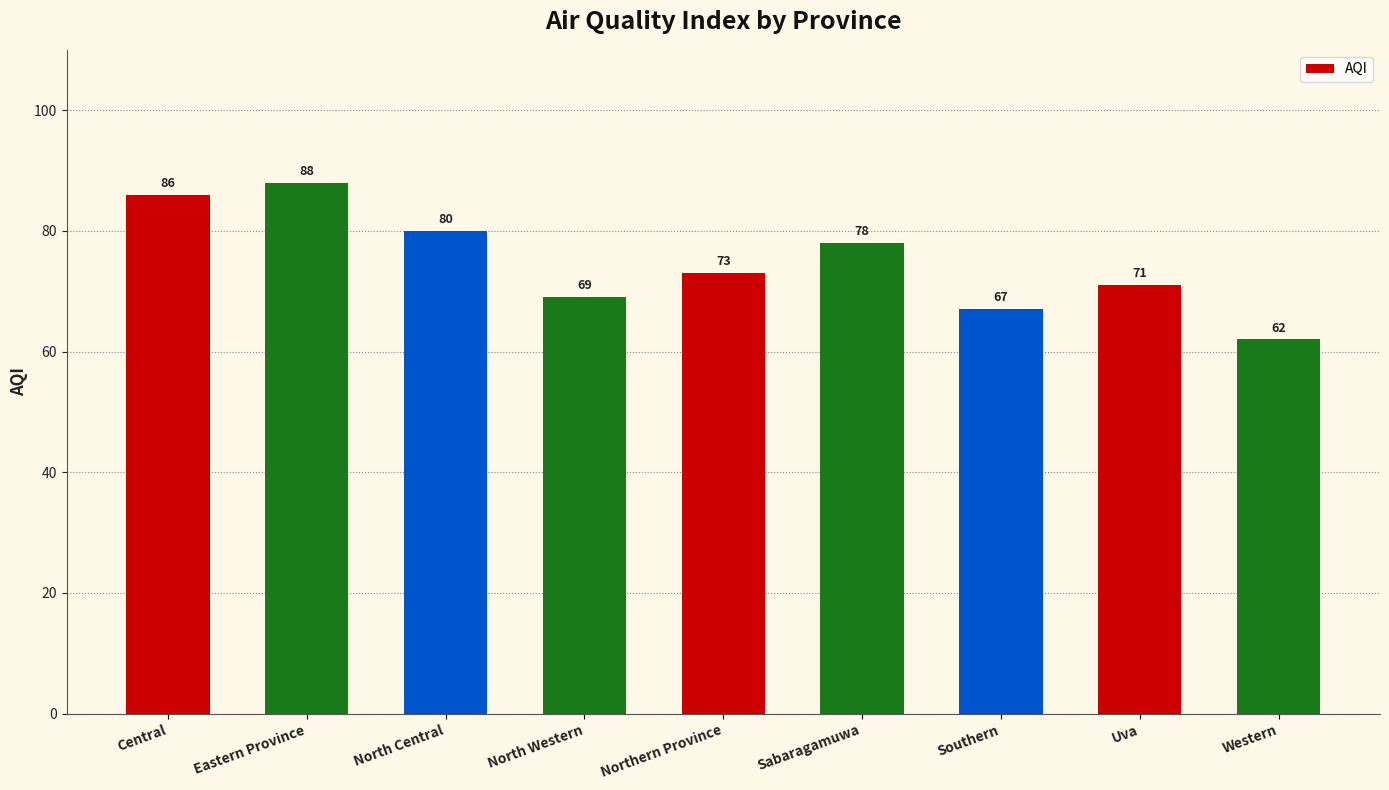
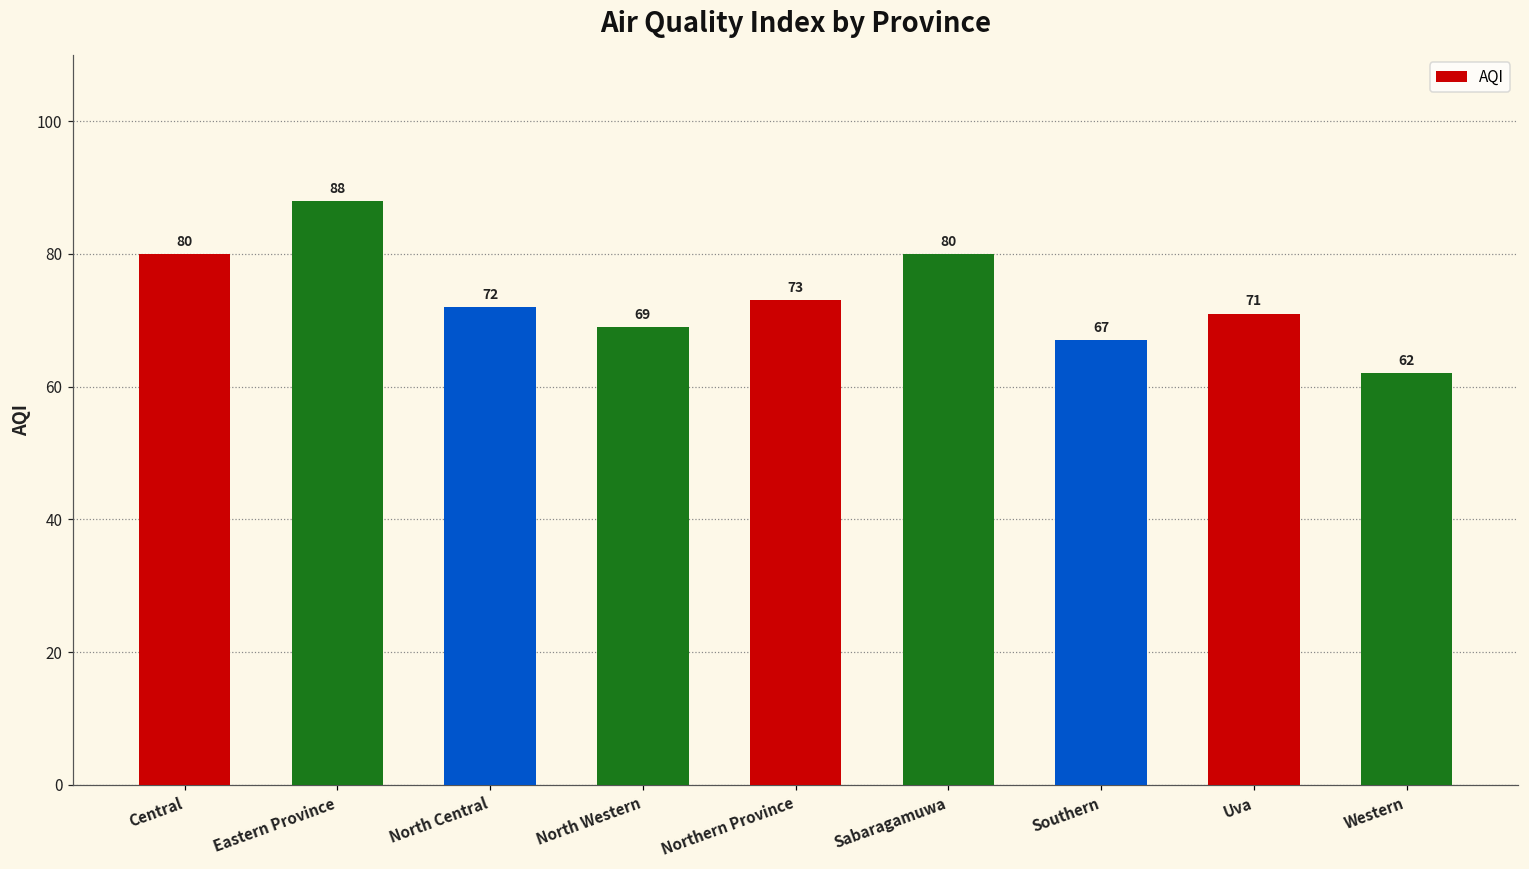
Central: 86 -> 80
North Central: 80 -> 72
Sabaragamuwa: 78 -> 80
